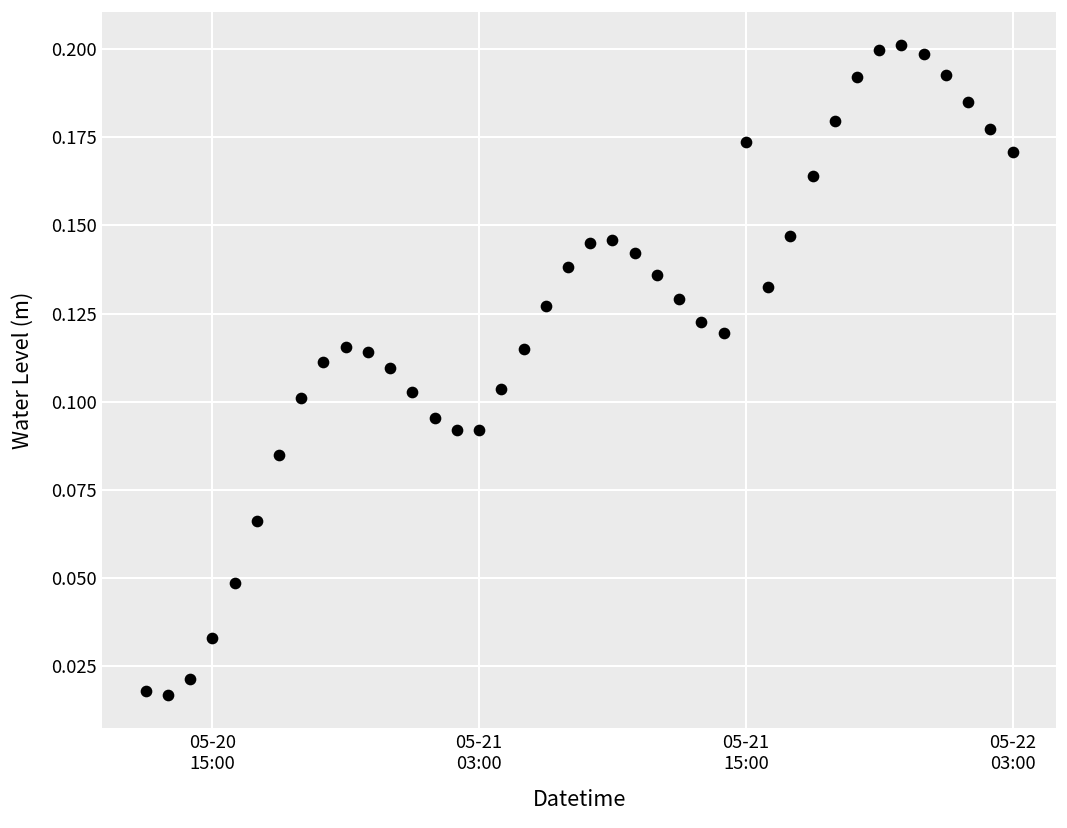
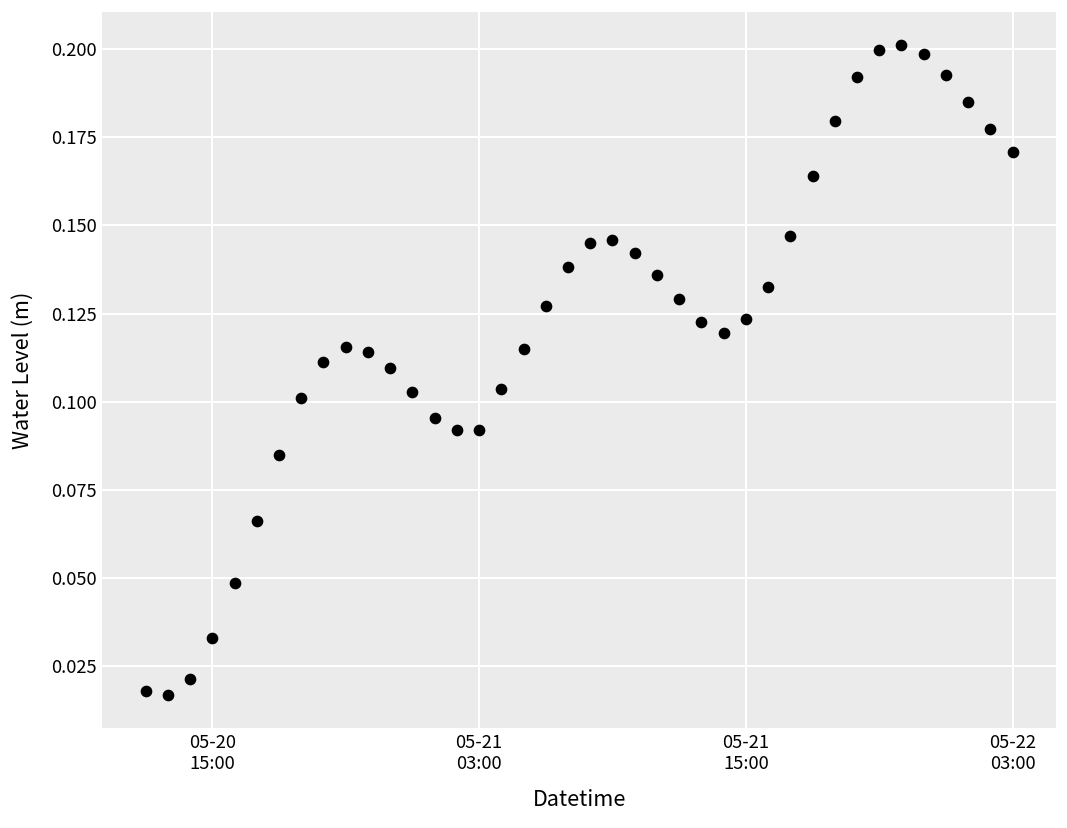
05-21 15:00: 0.174 -> 0.124
